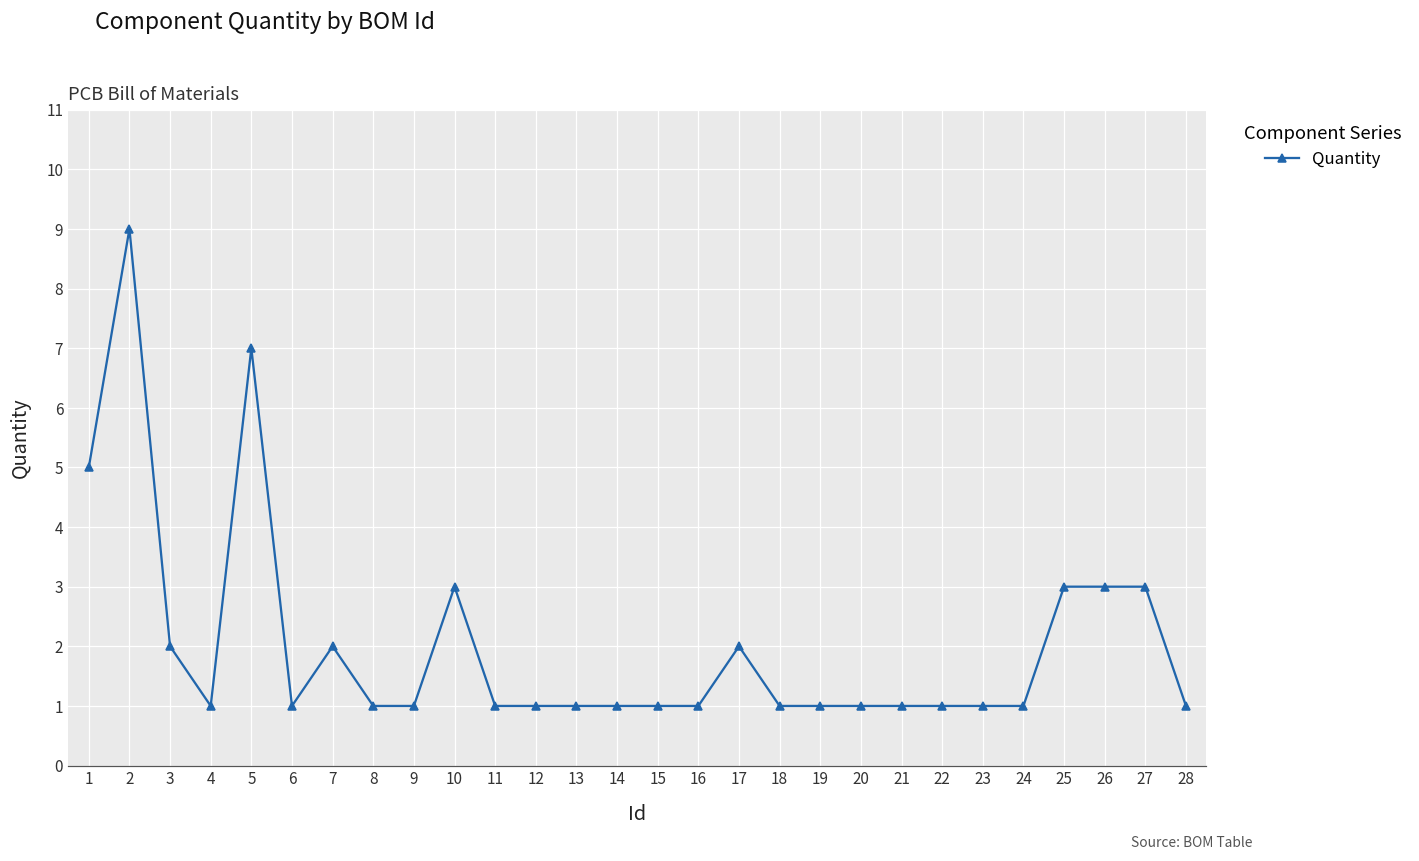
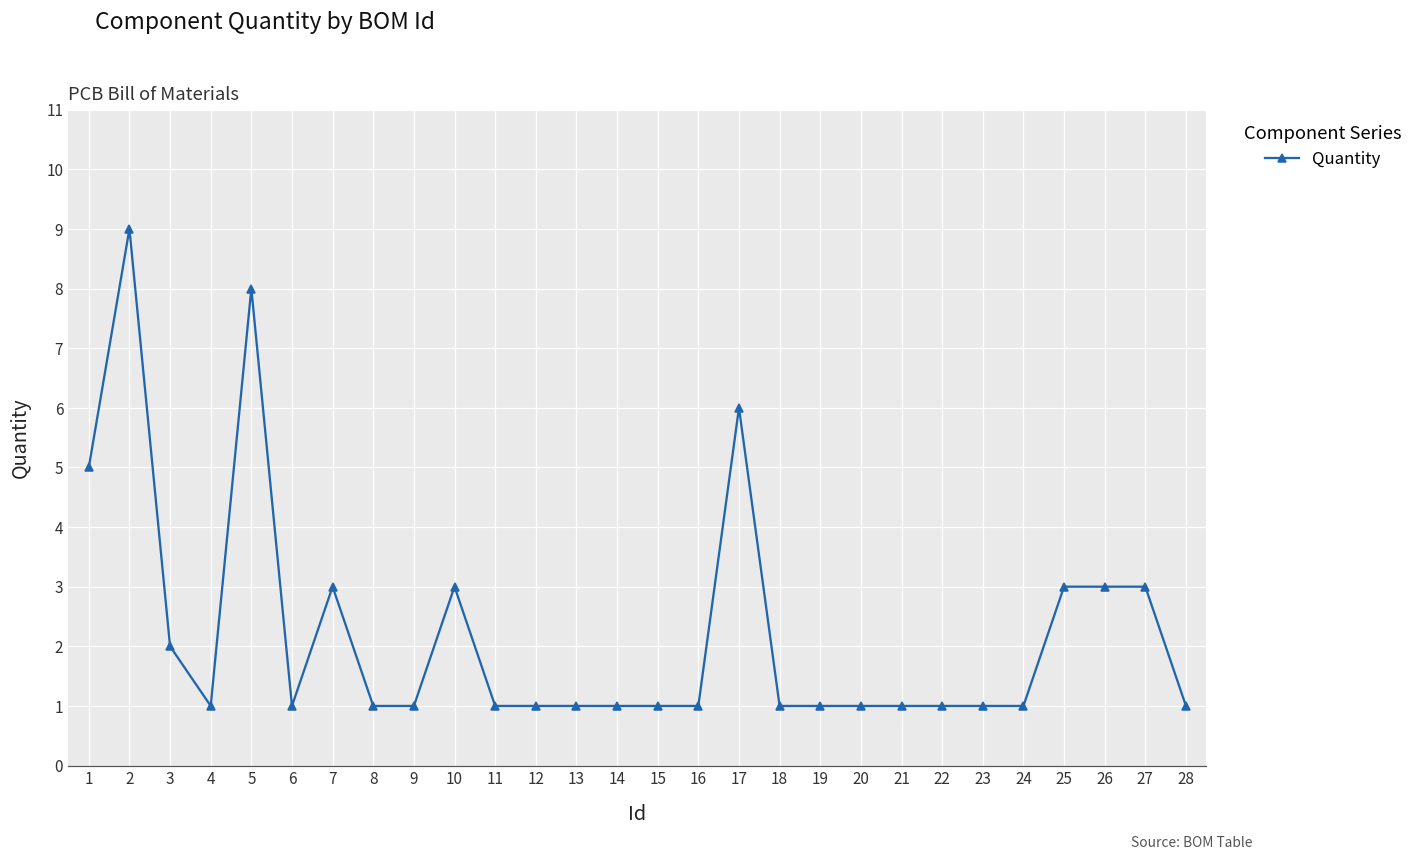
5: 7 -> 8
7: 2 -> 3
17: 2 -> 6
